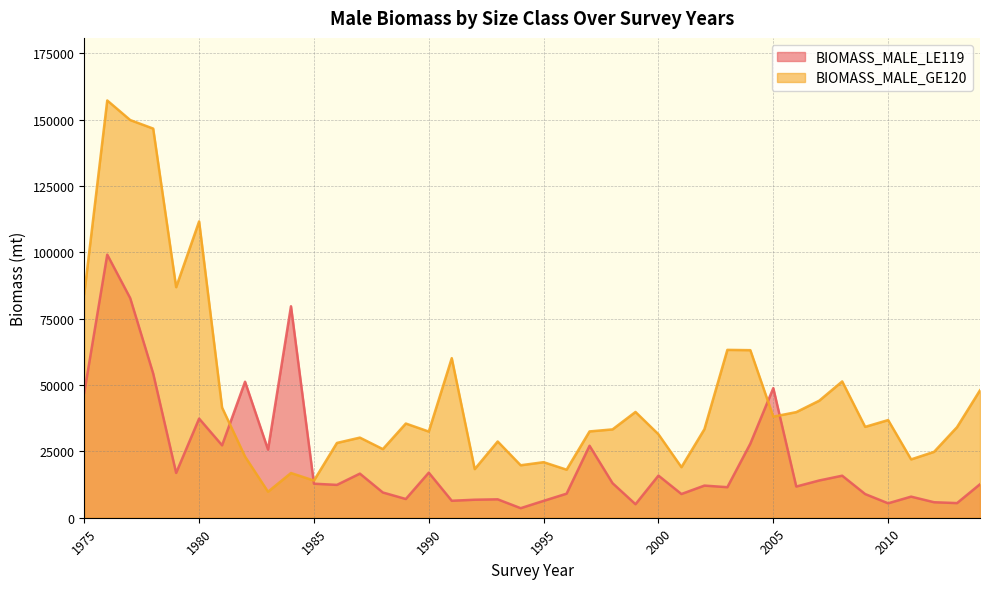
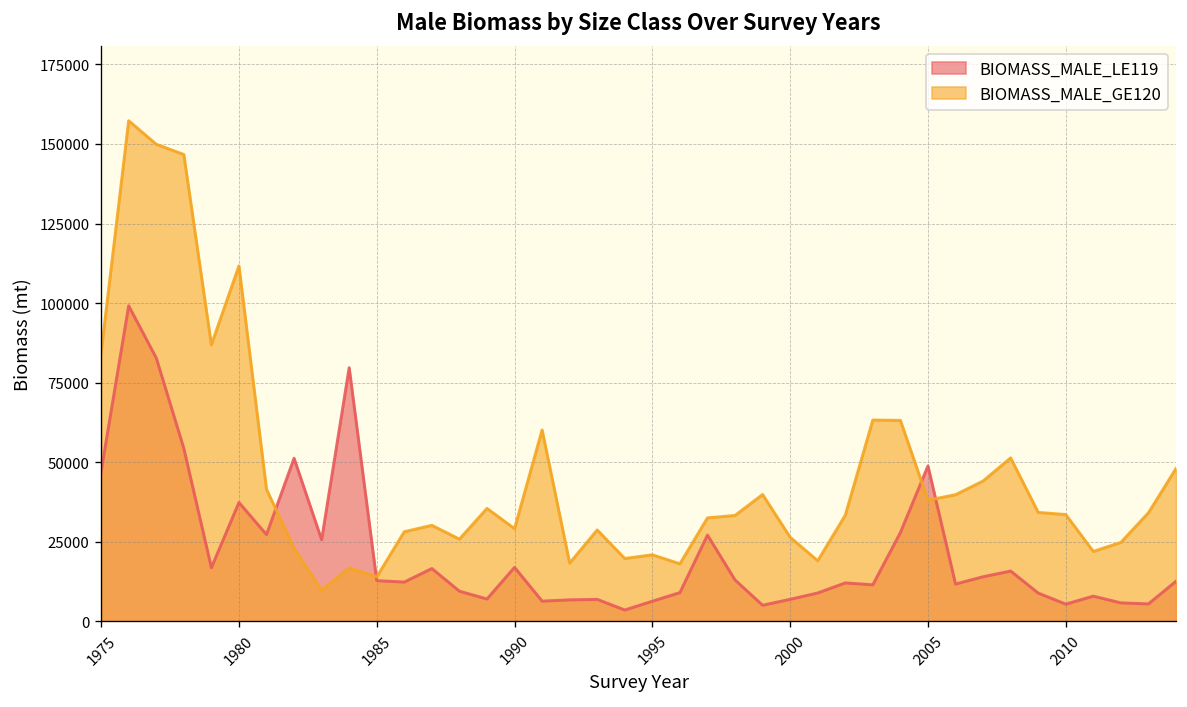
BIOMASS_MALE_GE120, 1990: 32000 -> 29000
BIOMASS_MALE_LE119, 2000: 16000 -> 7000
BIOMASS_MALE_GE120, 2000: 31000 -> 26000
BIOMASS_MALE_GE120, 2010: 37000 -> 34000
